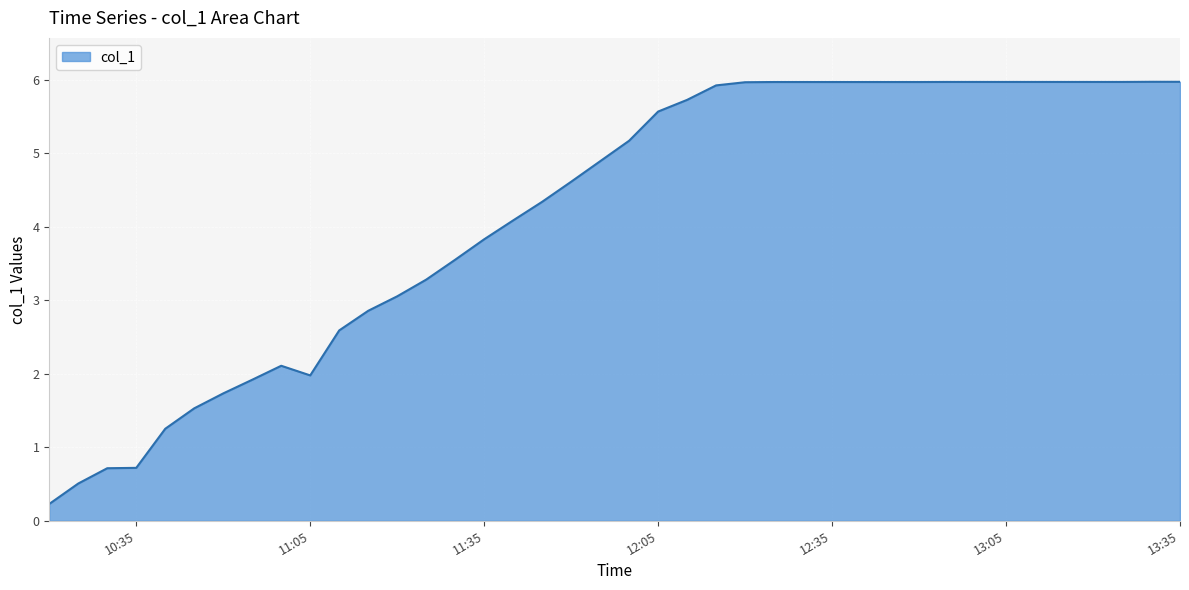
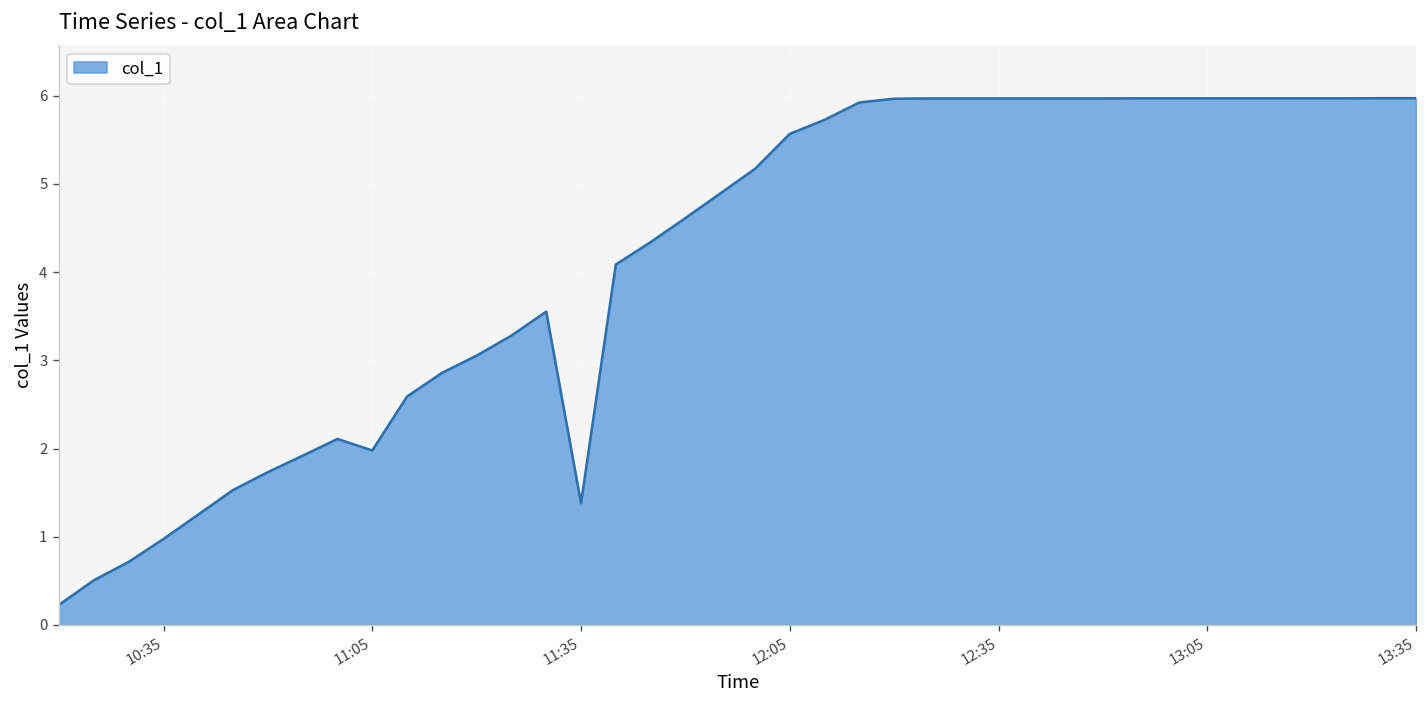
10:35: 0.7 -> 1.0
11:35: 3.8 -> 1.4
